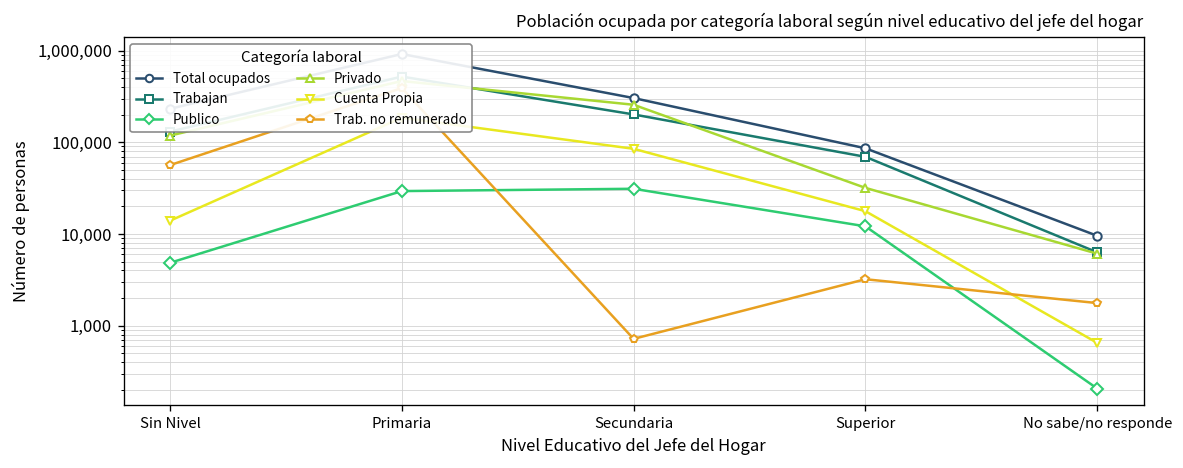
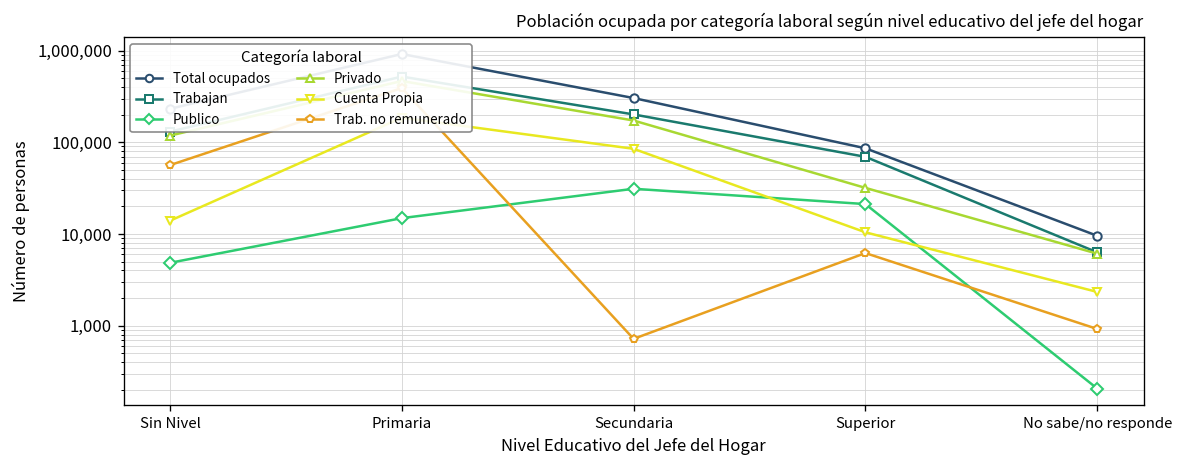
Publico, Primaria: 29,000 -> 15,000
Privado, Secundaria: 260,000 -> 170,000
Publico, Superior: 12,000 -> 21,000
Cuenta Propia, Superior: 18,000 -> 10,000
Trab. no remunerado, Superior: 3,200 -> 6,000
Cuenta Propia, No sabe/no responde: 600 -> 2,300
Trab. no remunerado, No sabe/no responde: 1,800 -> 900
